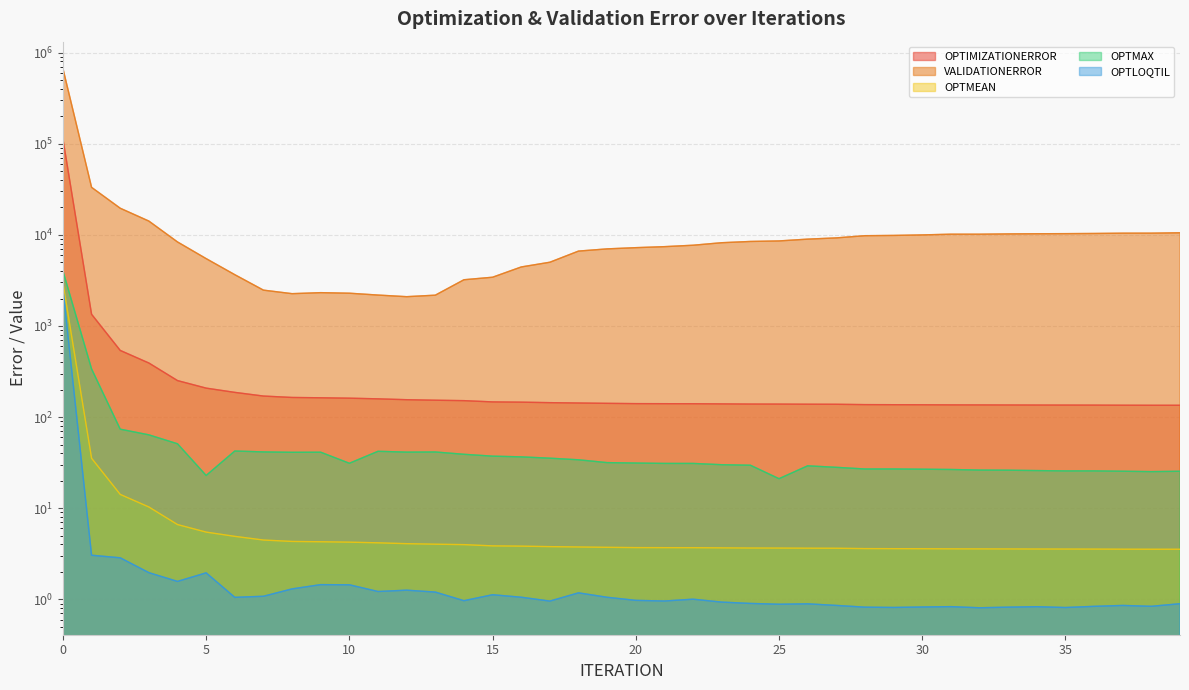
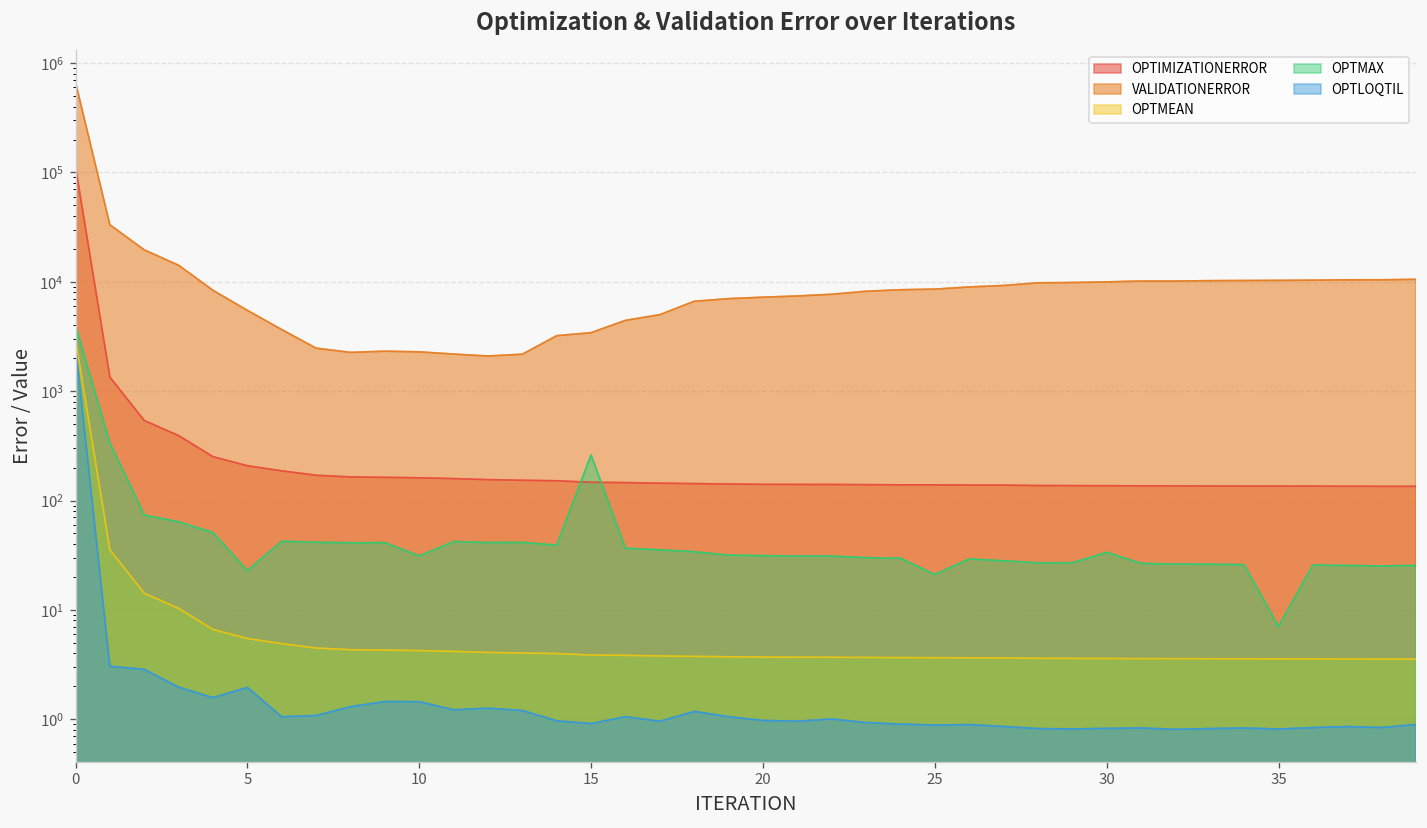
OPTMAX, 15: 37 -> 260
OPTLOQTIL, 15: 1.1 -> 0.9
OPTMAX, 30: 27 -> 34
OPTMAX, 35: 26 -> 7
